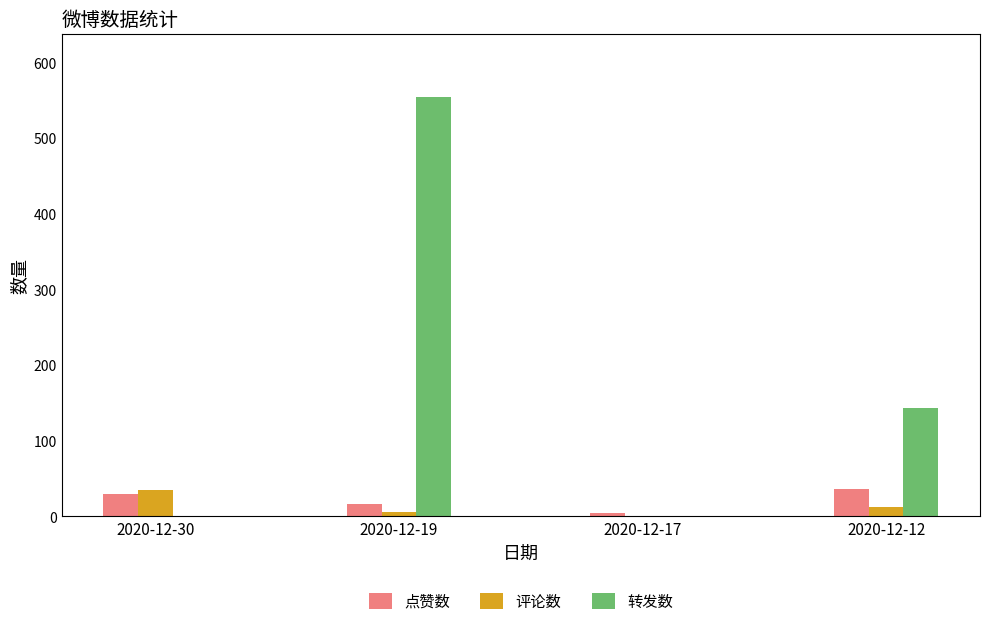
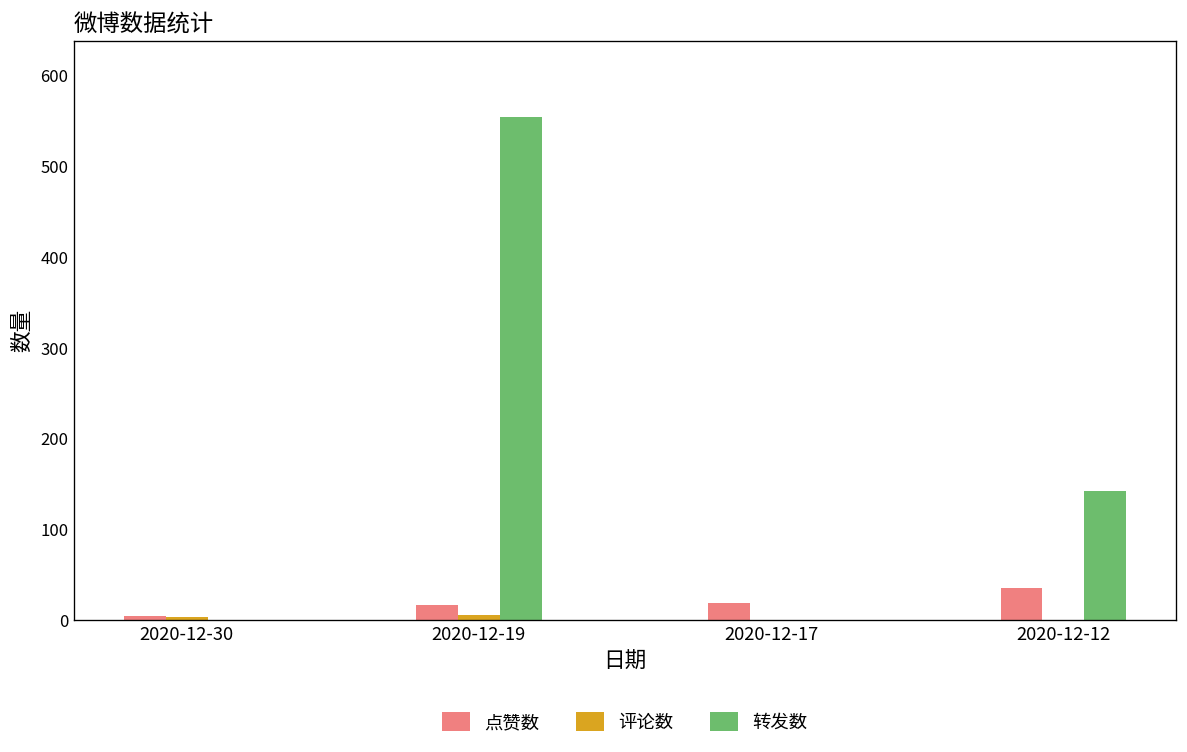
点赞数, 2020-12-30: 30 -> 10
评论数, 2020-12-30: 40 -> 0
点赞数, 2020-12-17: 0 -> 20
评论数, 2020-12-12: 10 -> 0
